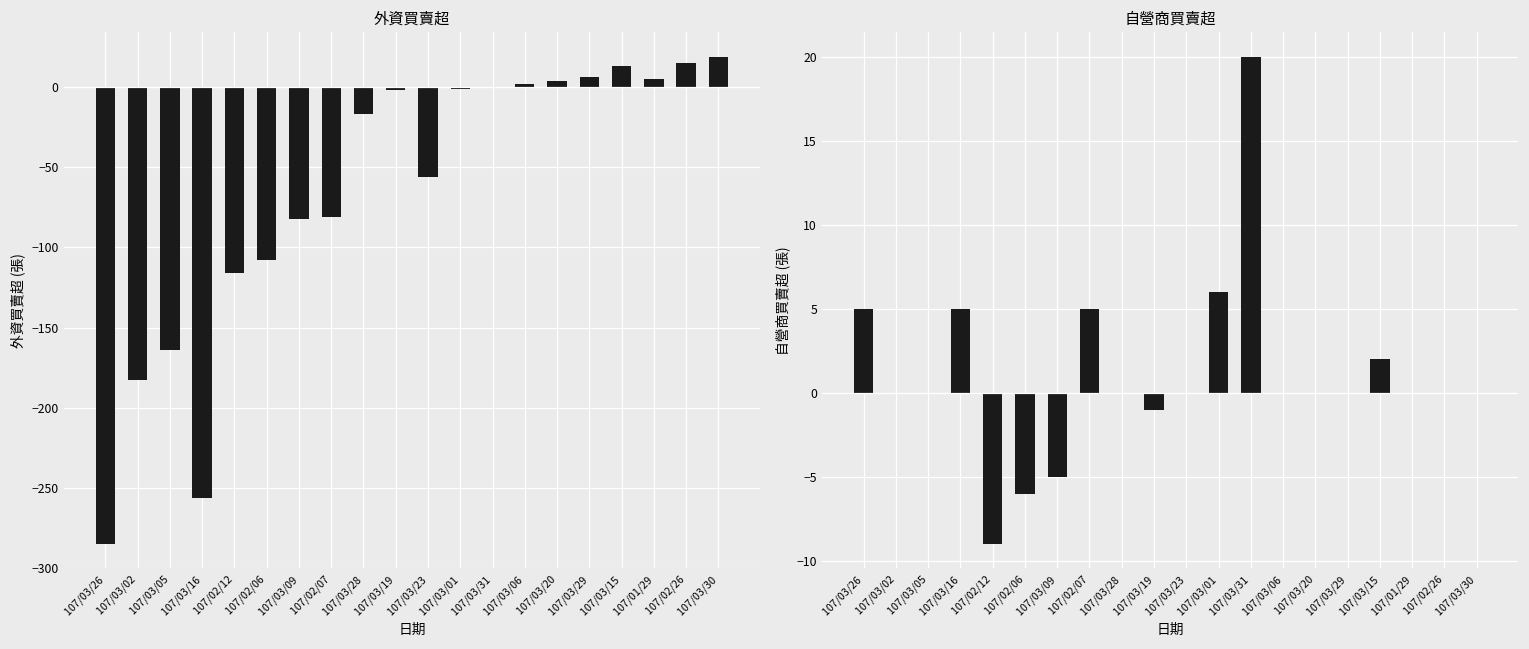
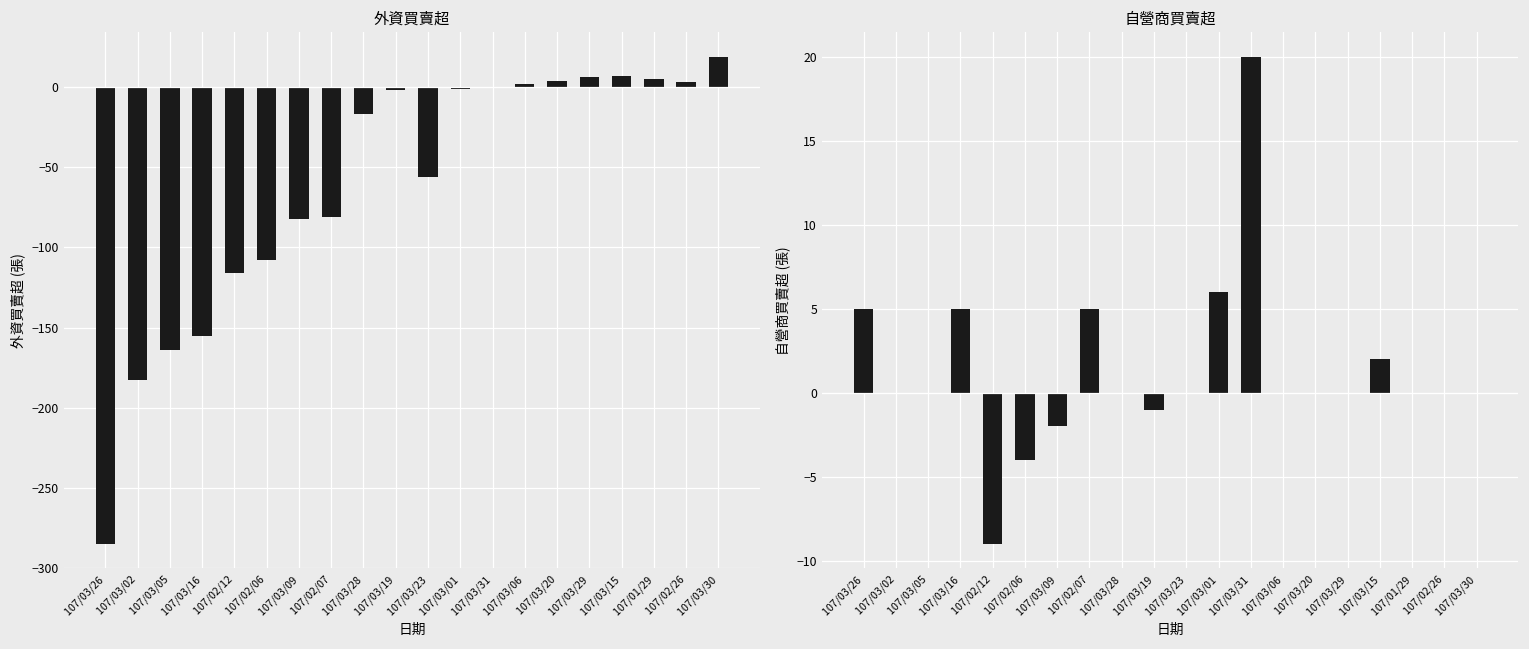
外資買賣超, 107/03/16: -256 -> -155
外資買賣超, 107/03/15: 13 -> 7
外資買賣超, 107/02/26: 15 -> 3
自營商買賣超, 107/02/06: -6 -> -4
自營商買賣超, 107/03/09: -5 -> -2
